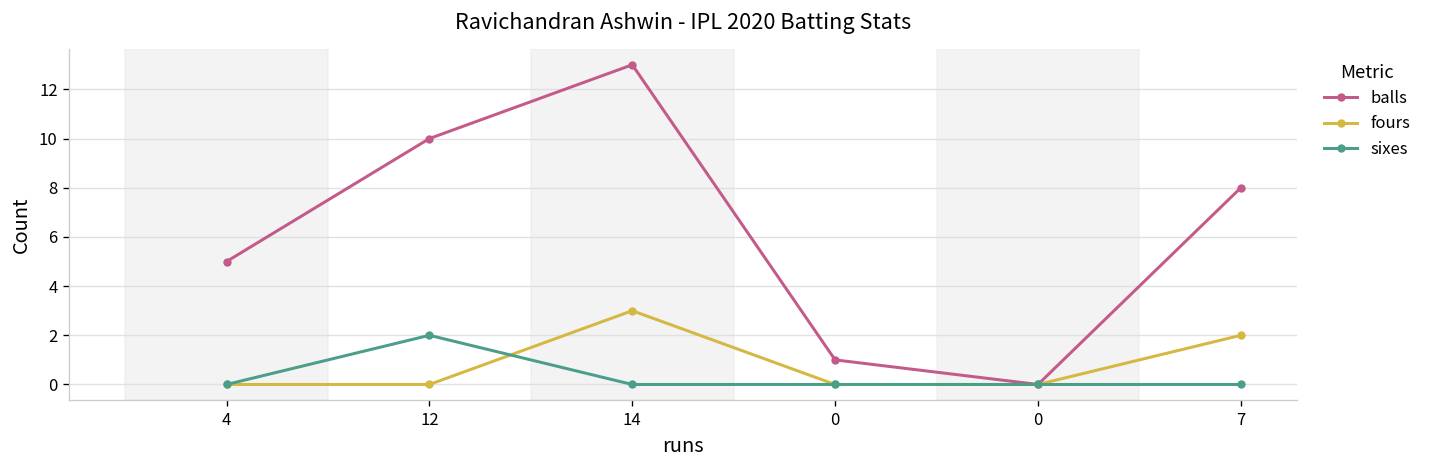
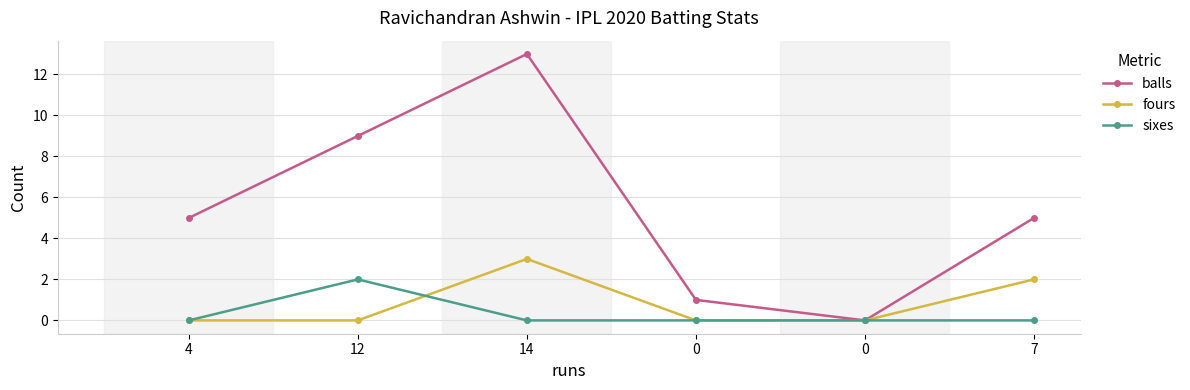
balls, 12: 10 -> 9
balls, 7: 8 -> 5
